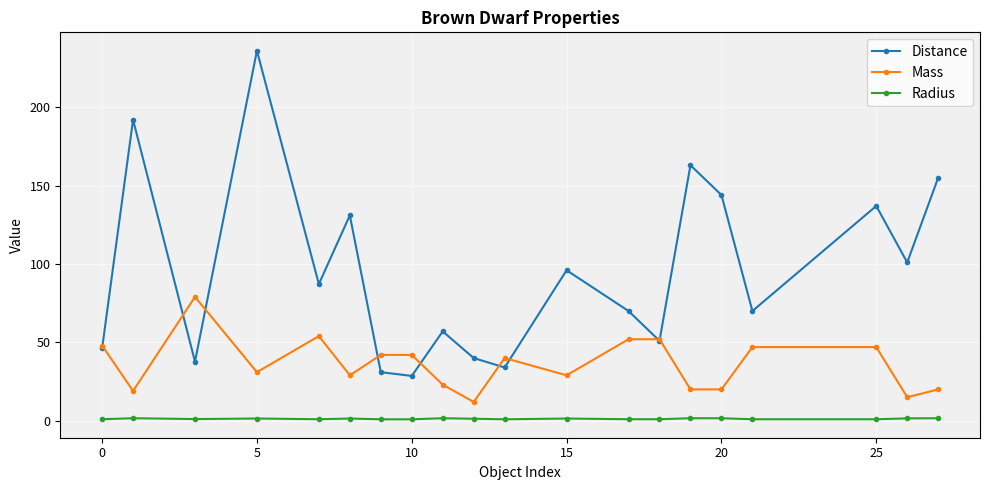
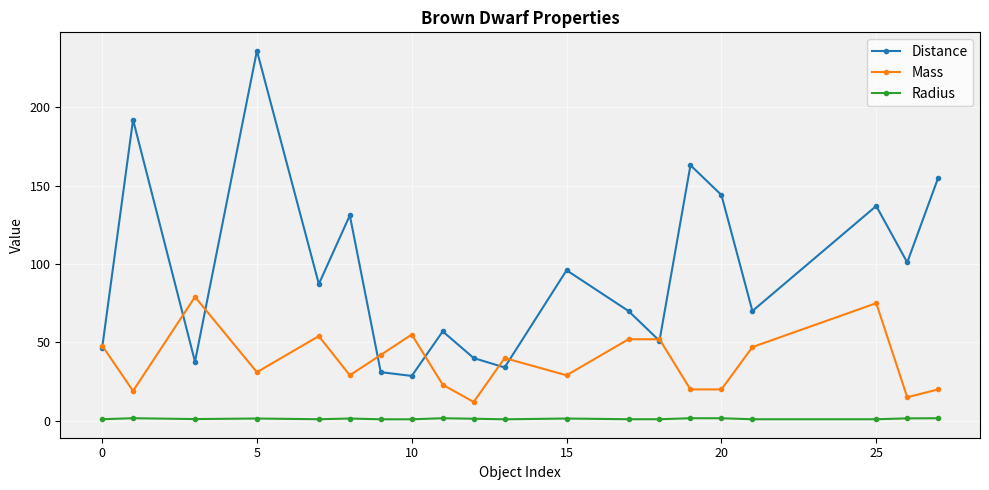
Mass, 10: 42 -> 55
Mass, 25: 47 -> 75
